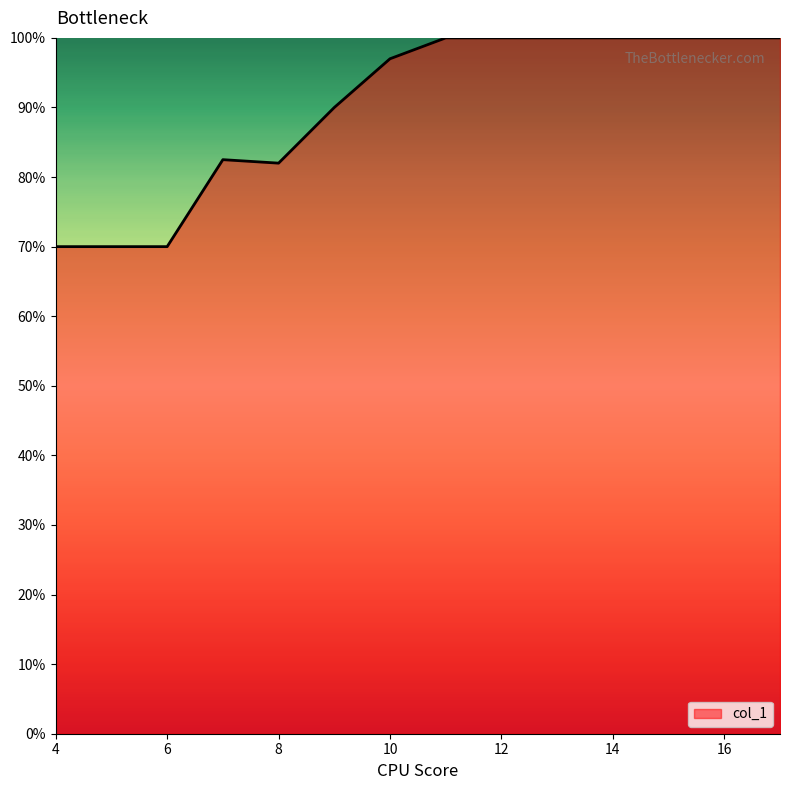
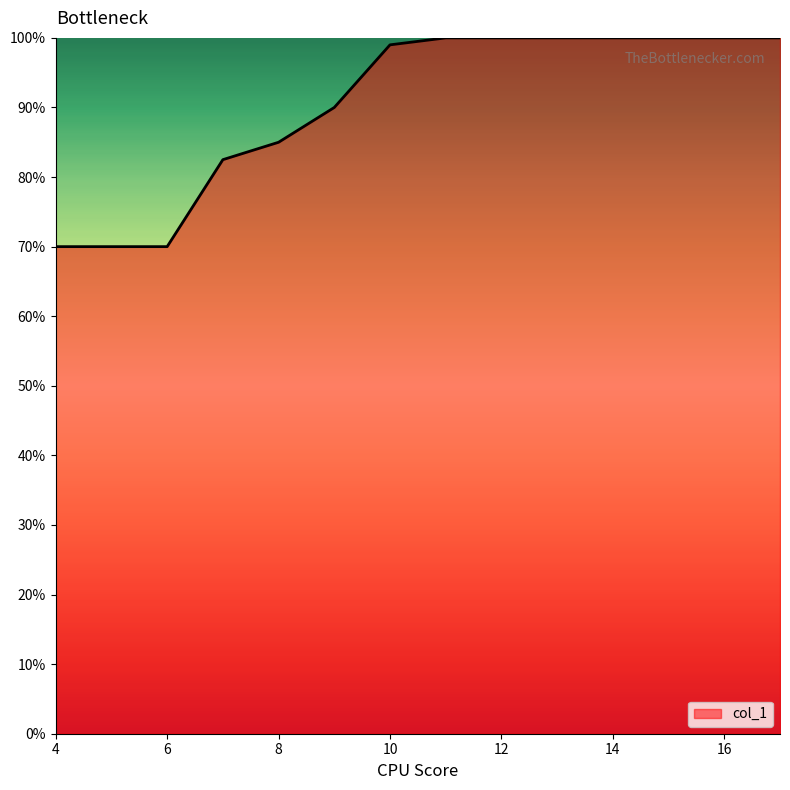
8: 82% -> 85%
10: 97% -> 99%
